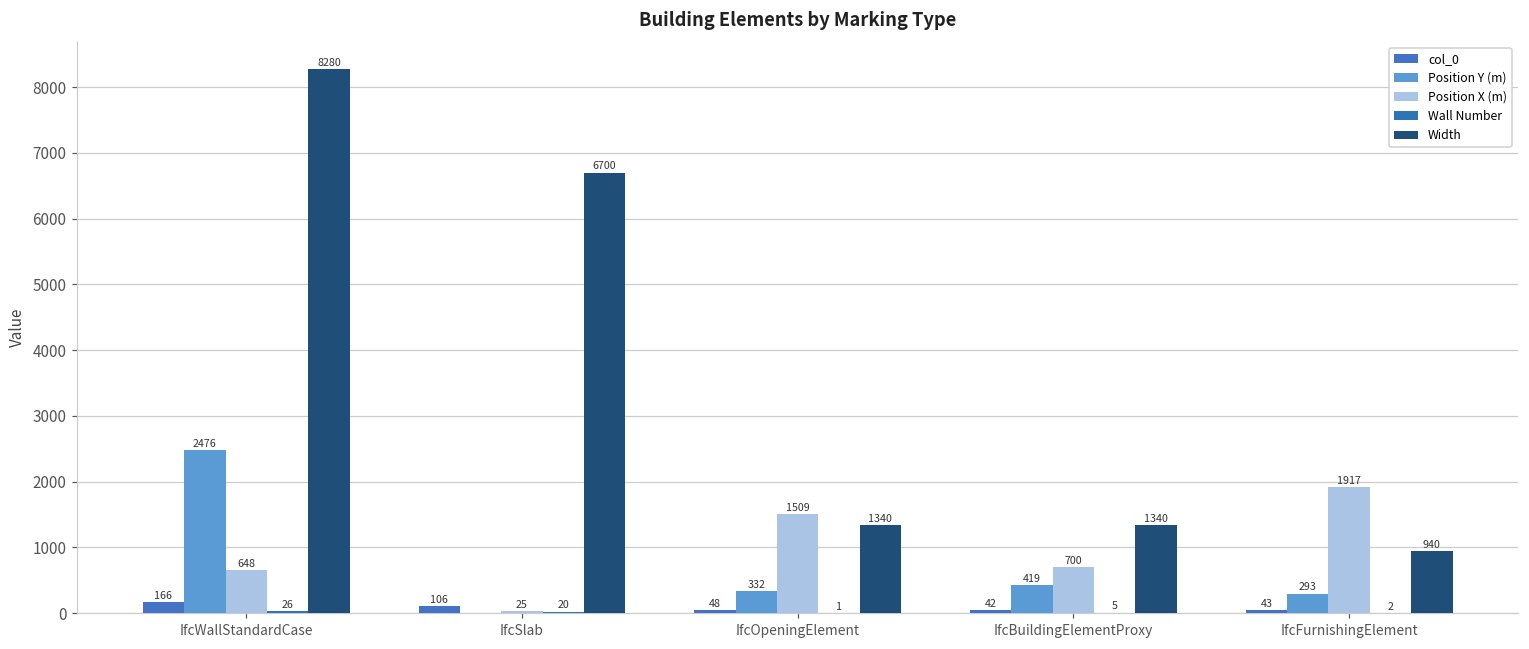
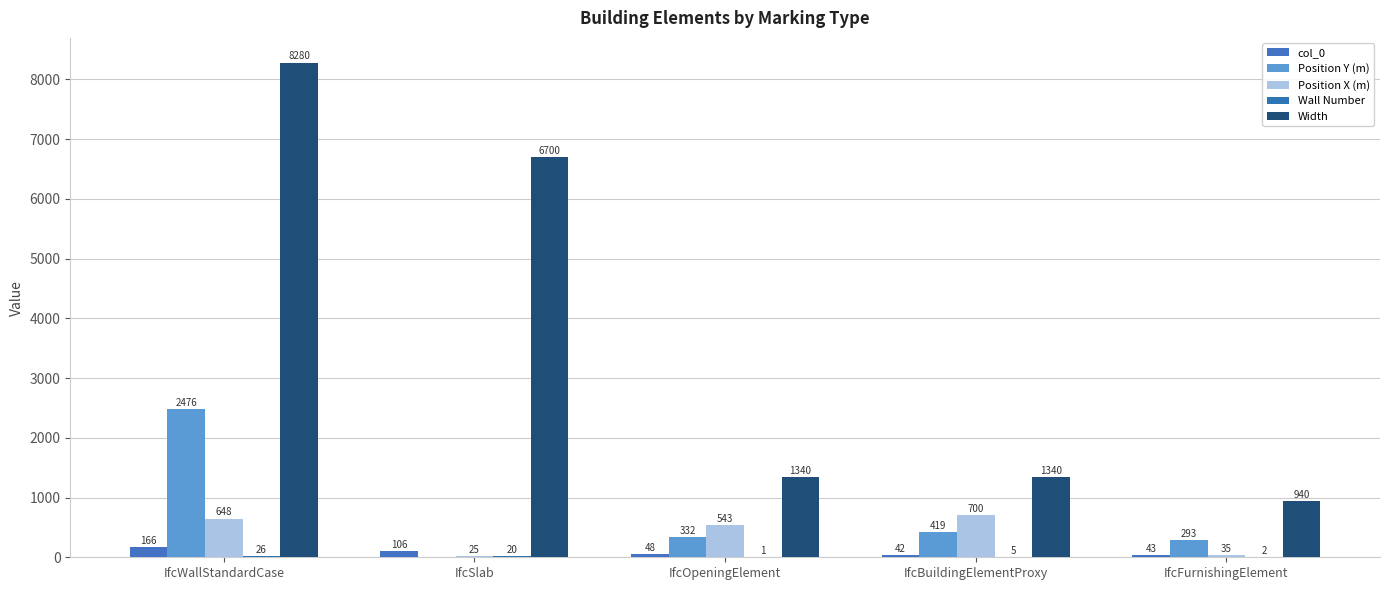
Position X (m), IfcOpeningElement: 1509 -> 543
Position X (m), IfcFurnishingElement: 1917 -> 35
